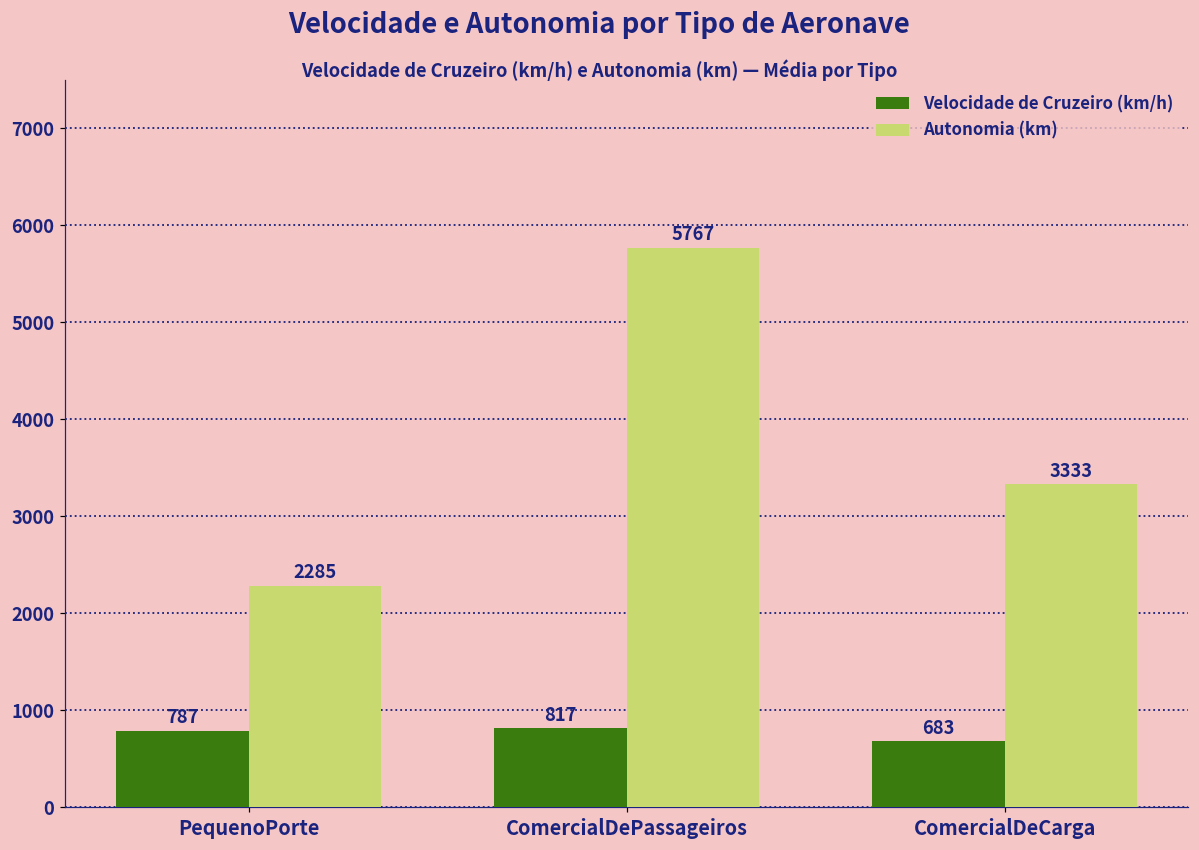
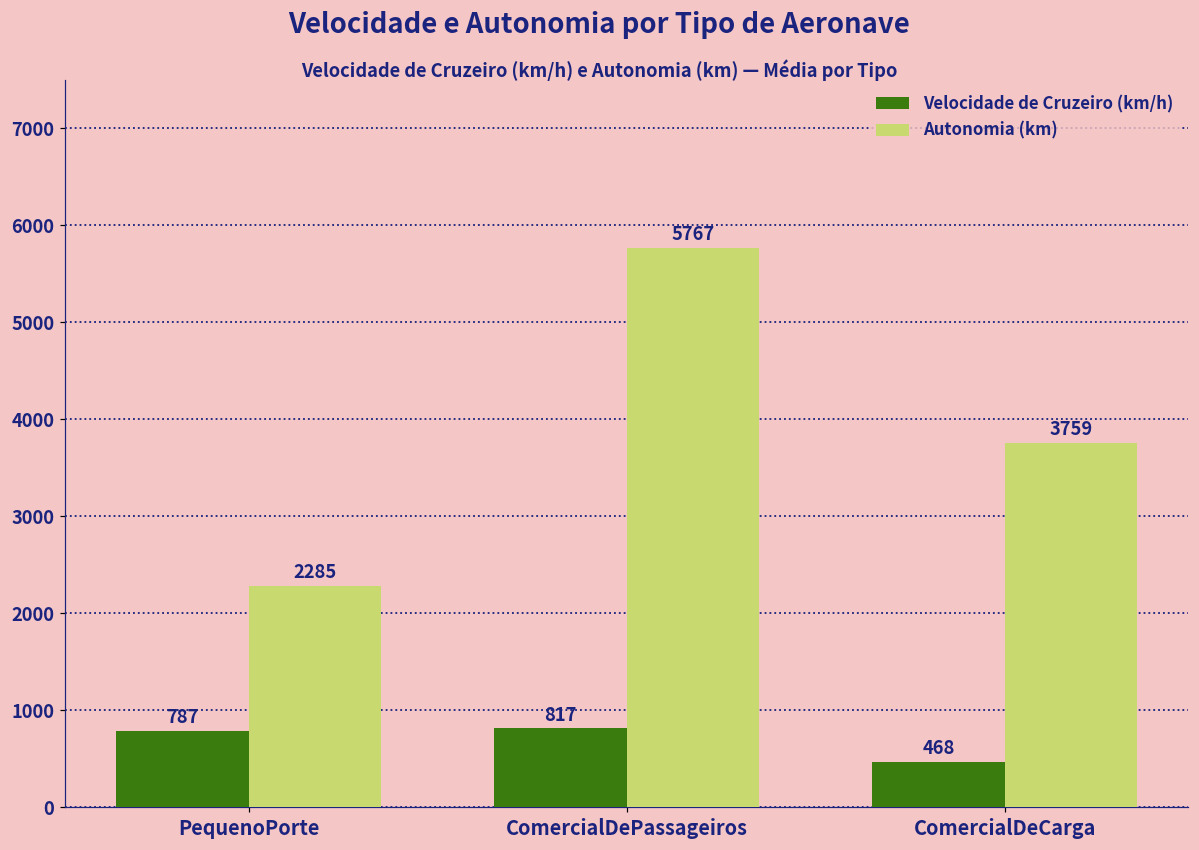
Velocidade de Cruzeiro (km/h), ComercialDeCarga: 683 -> 468
Autonomia (km), ComercialDeCarga: 3333 -> 3759
